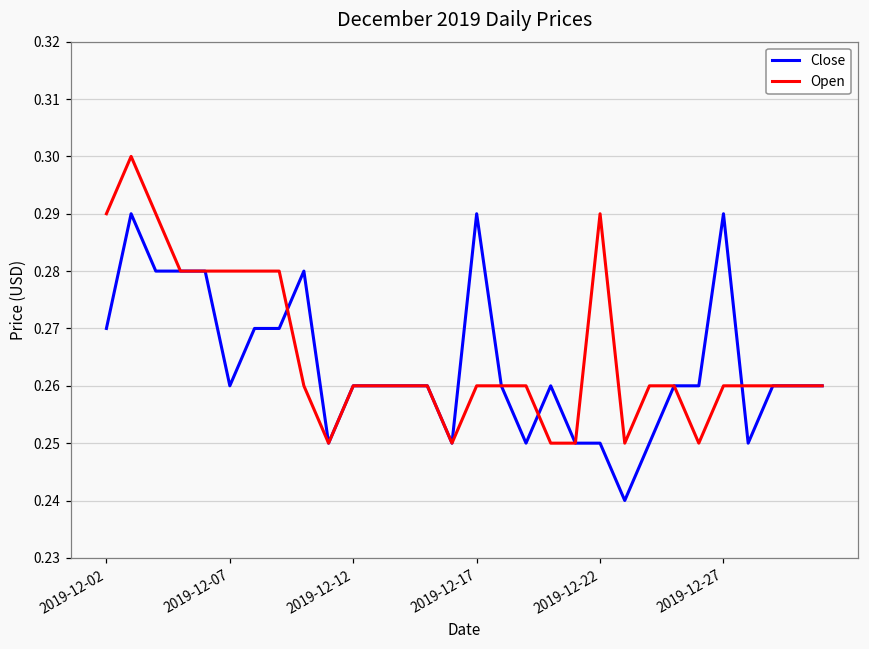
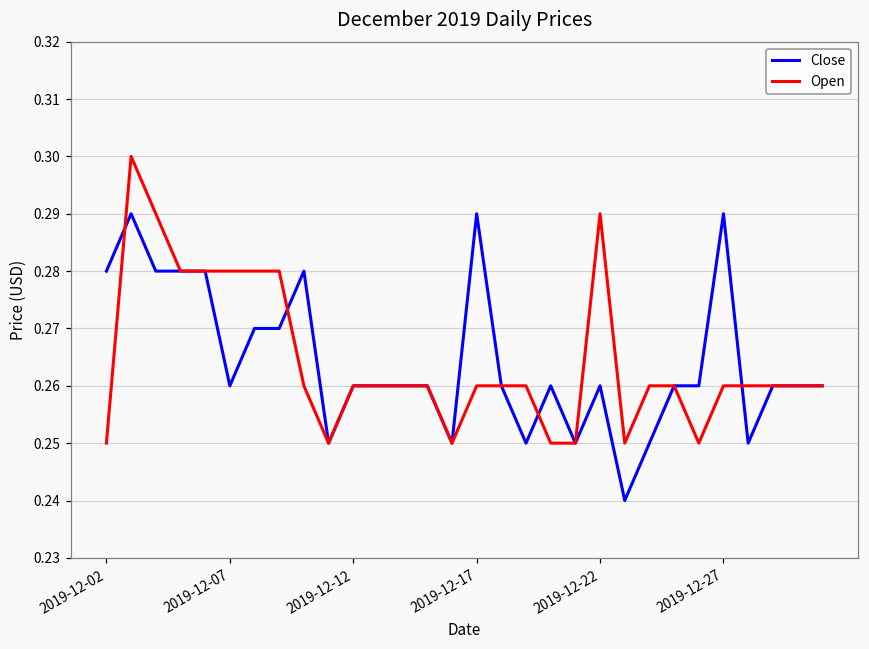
Close, 2019-12-02: 0.27 -> 0.28
Open, 2019-12-02: 0.29 -> 0.25
Close, 2019-12-22: 0.25 -> 0.26
